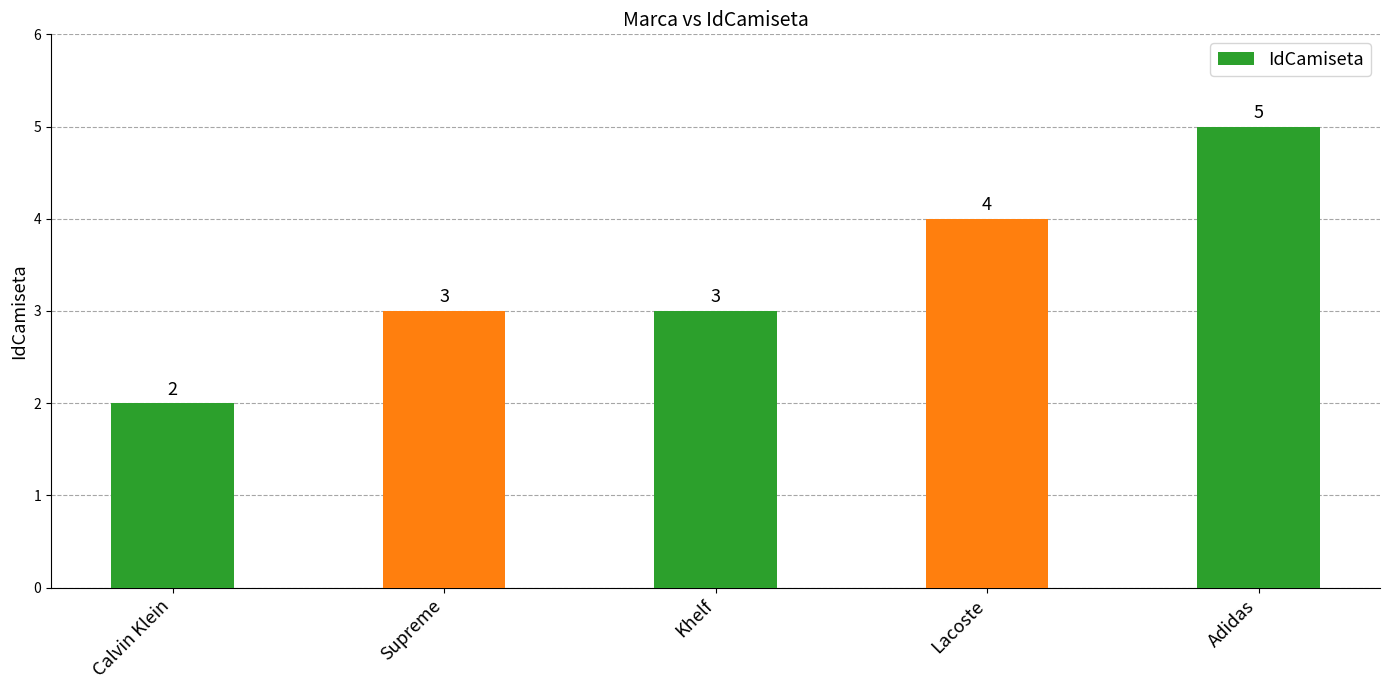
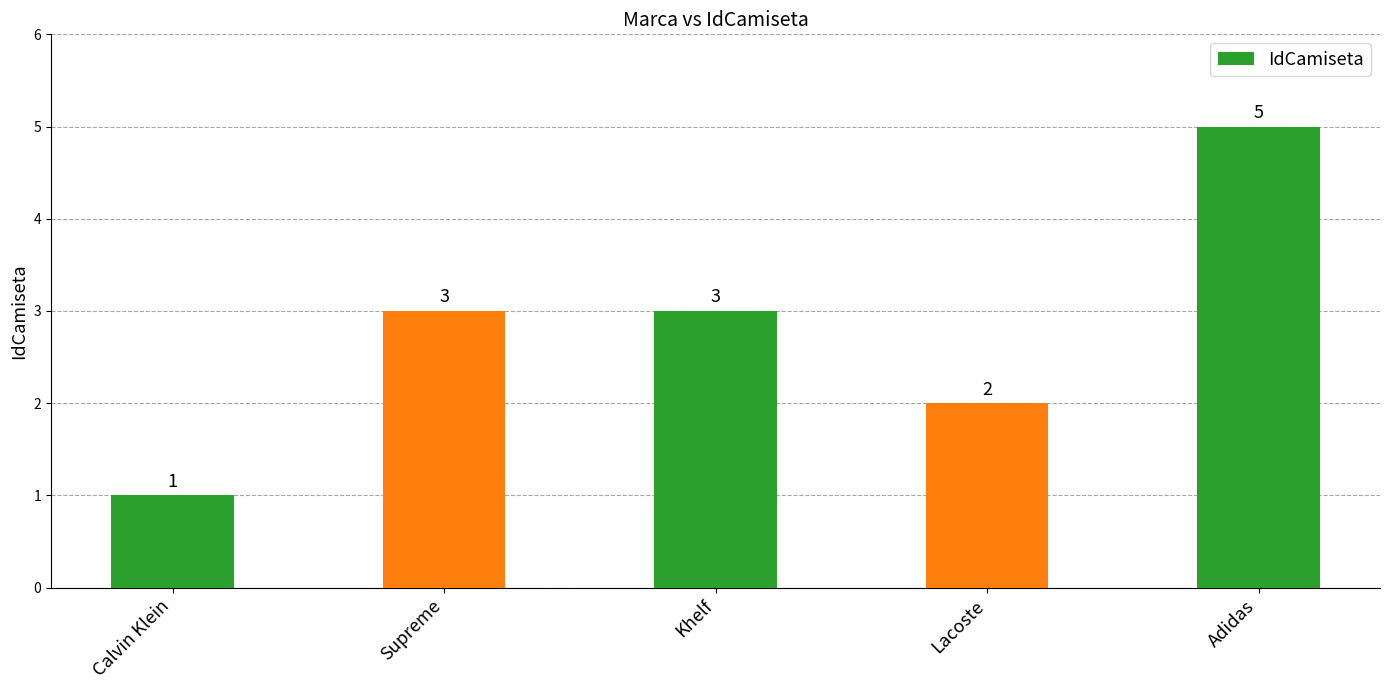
Calvin Klein: 2 -> 1
Lacoste: 4 -> 2
